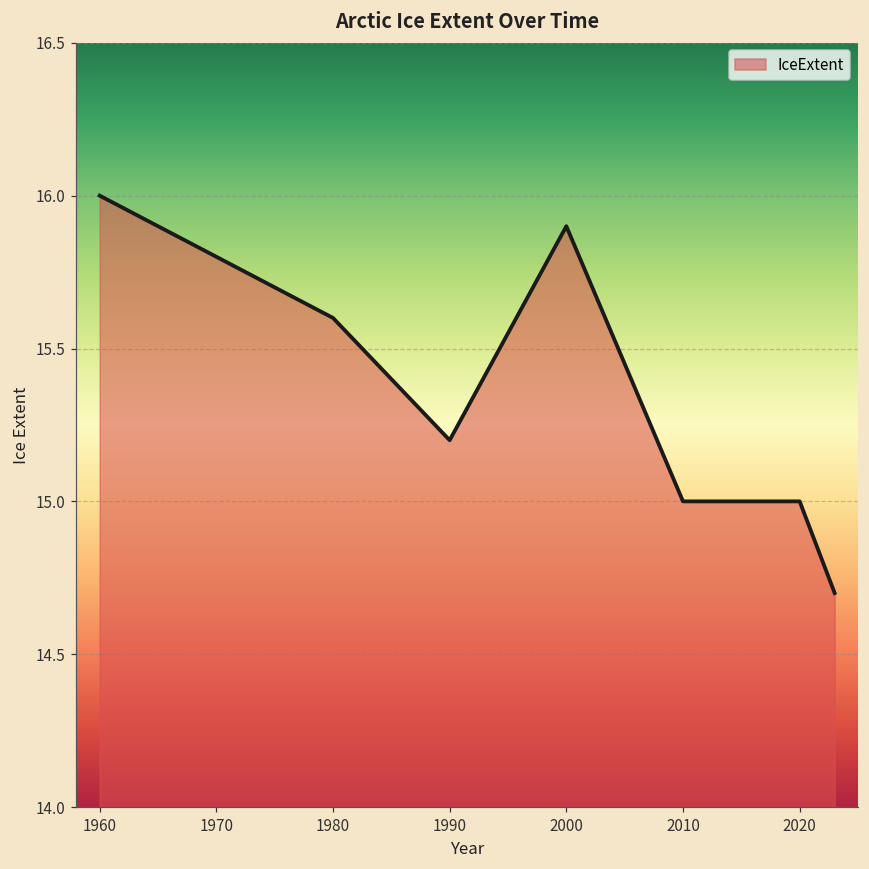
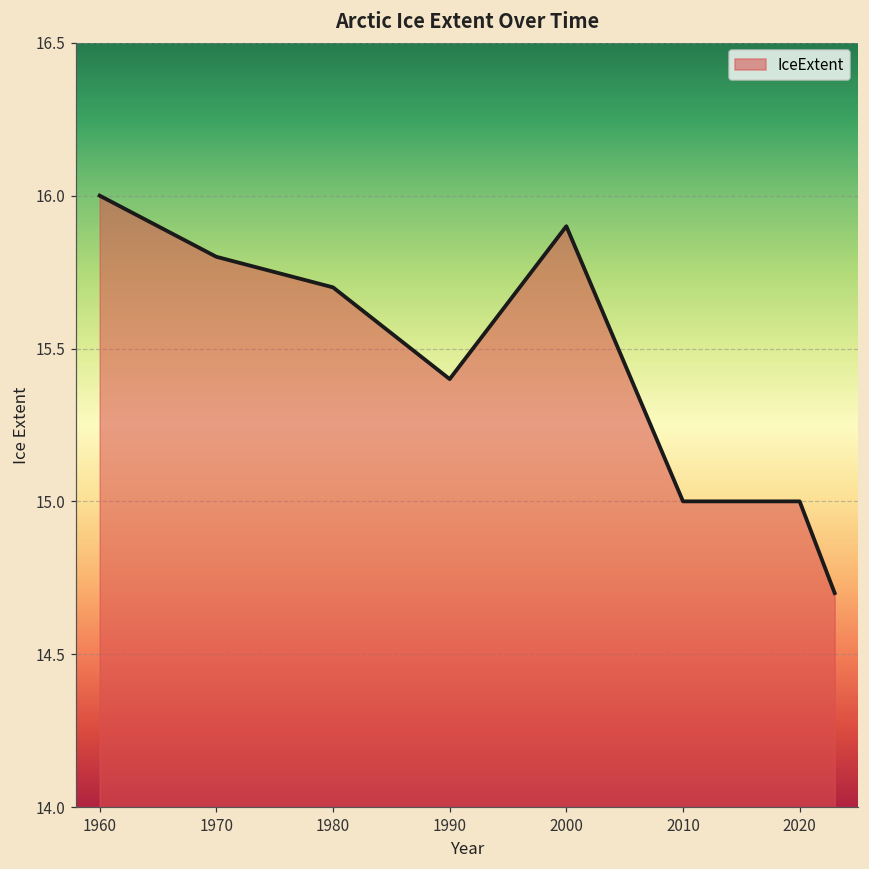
1980: 15.6 -> 15.7
1990: 15.2 -> 15.4
